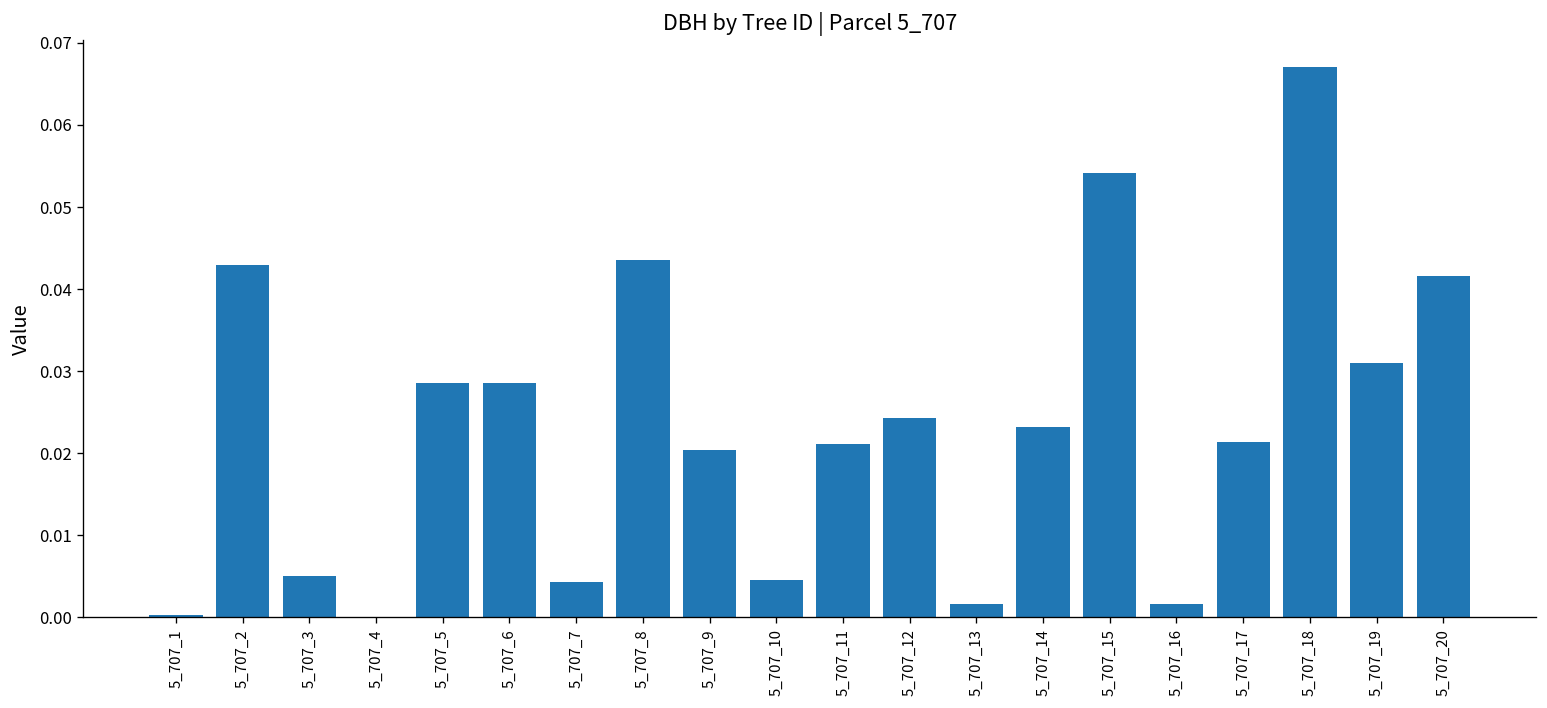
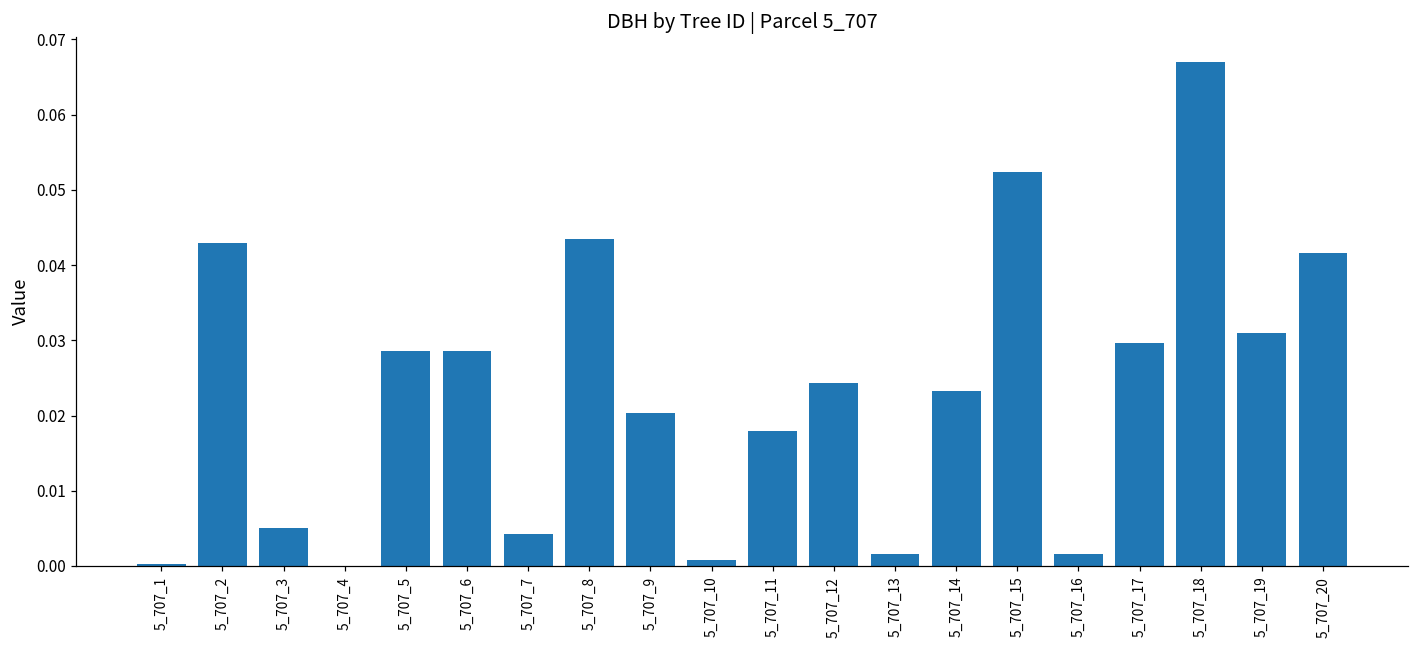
5_707_10: 0.005 -> 0.001
5_707_11: 0.021 -> 0.018
5_707_15: 0.054 -> 0.052
5_707_17: 0.021 -> 0.030
